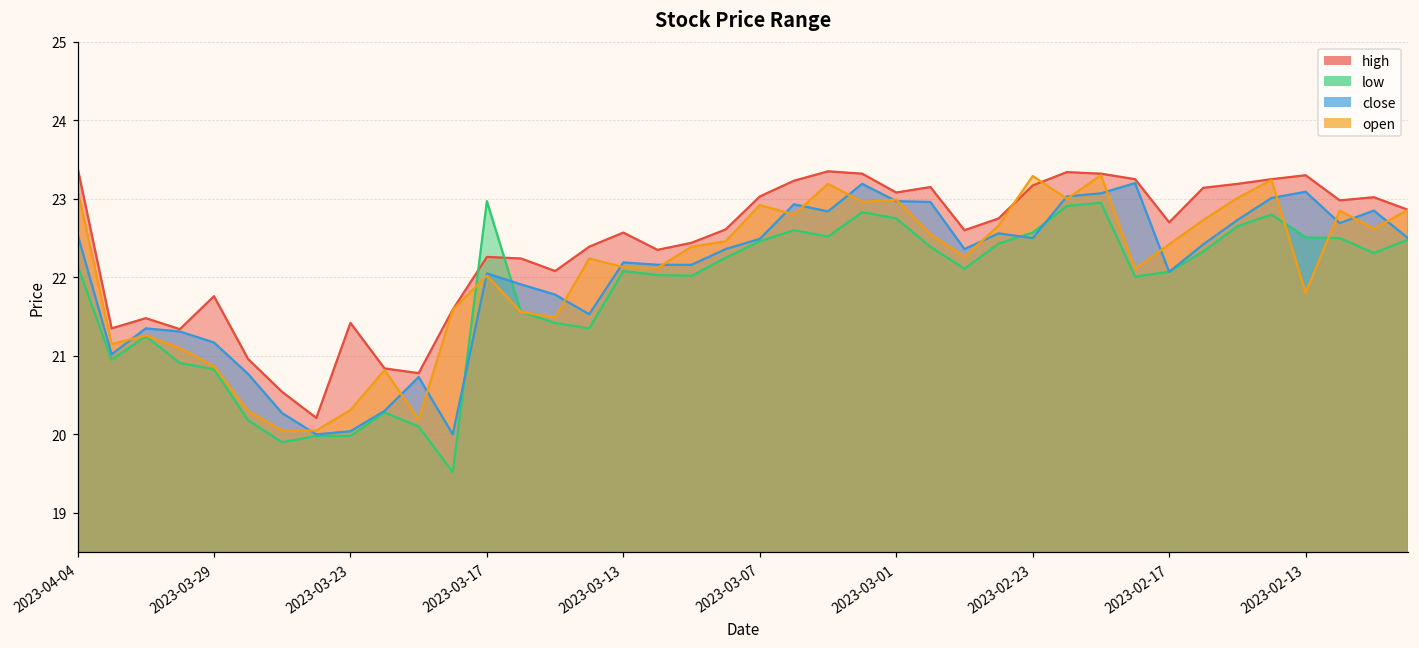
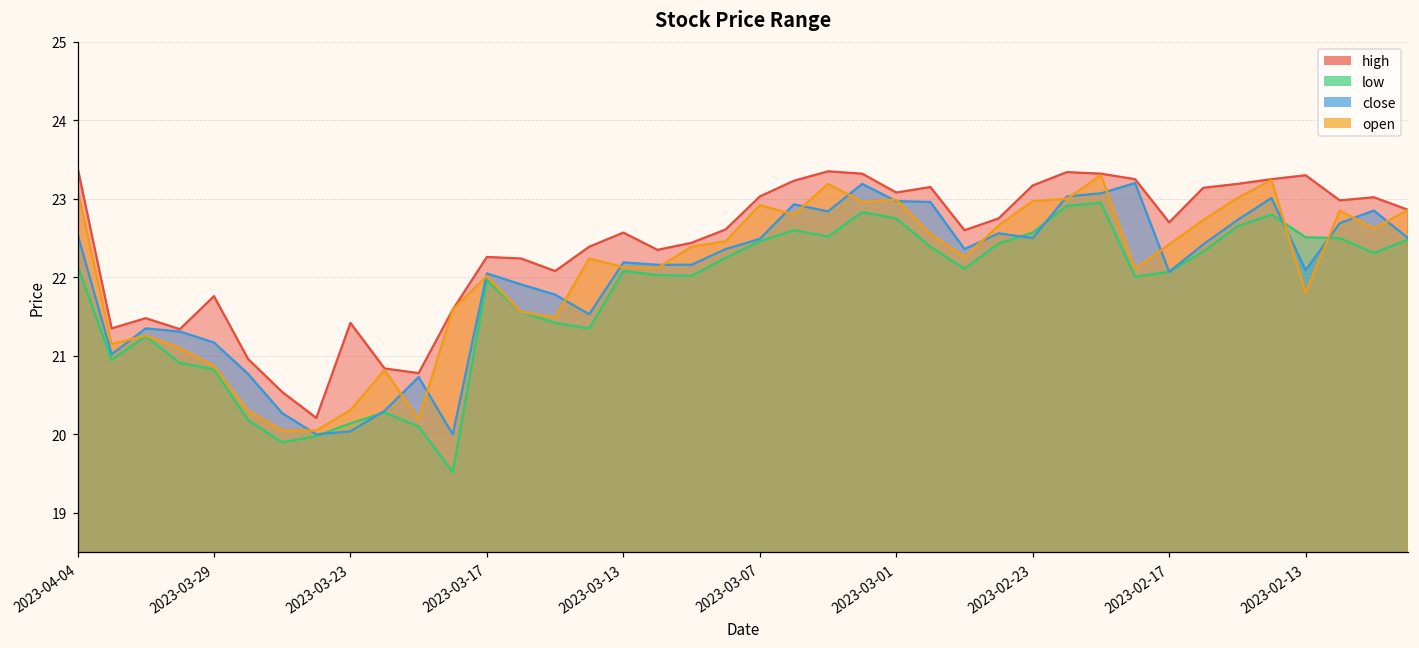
low, 2023-03-23: 20.0 -> 20.1
low, 2023-03-17: 23.0 -> 22.0
open, 2023-02-23: 23.3 -> 23.0
close, 2023-02-13: 23.1 -> 22.1
